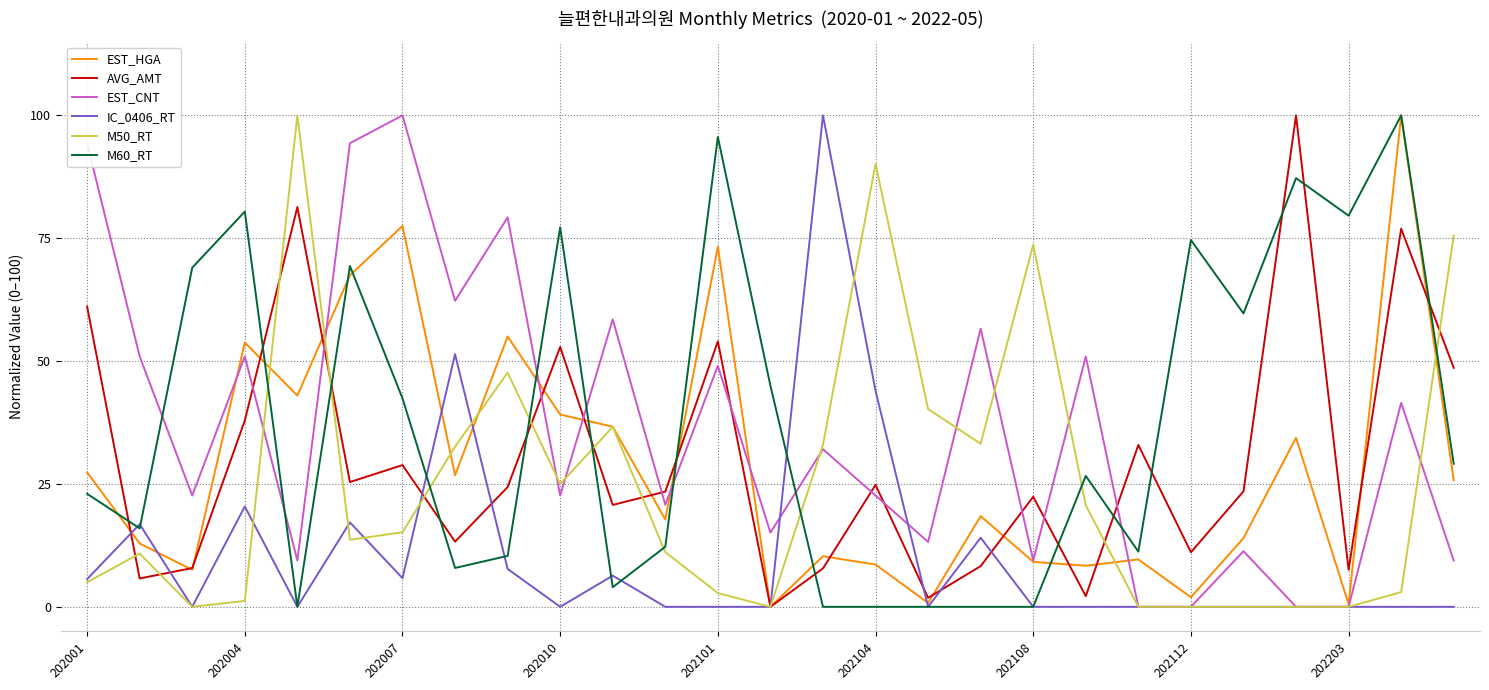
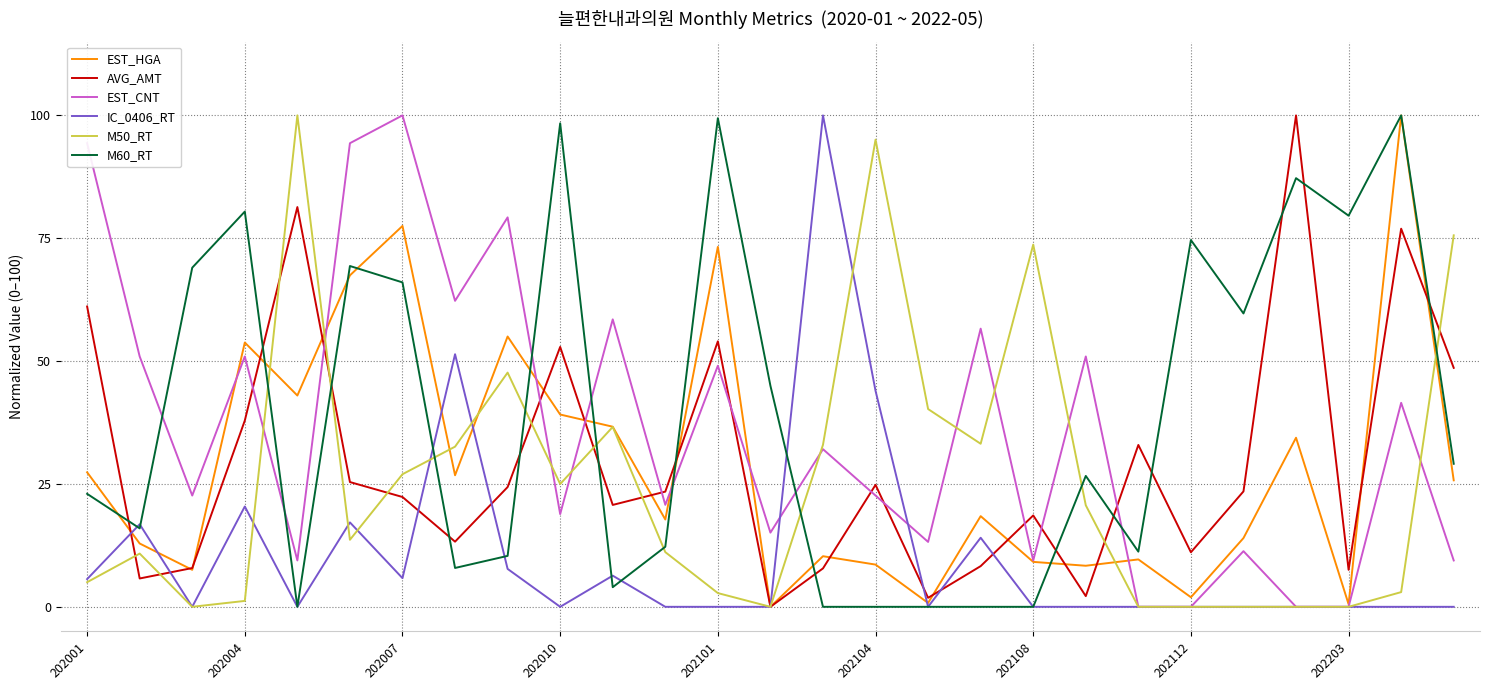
AVG_AMT, 202007: 29 -> 22
M50_RT, 202007: 15 -> 27
M60_RT, 202007: 42 -> 66
EST_CNT, 202010: 23 -> 19
M60_RT, 202010: 77 -> 98
M60_RT, 202101: 96 -> 99
M50_RT, 202104: 90 -> 95
AVG_AMT, 202108: 22 -> 19
